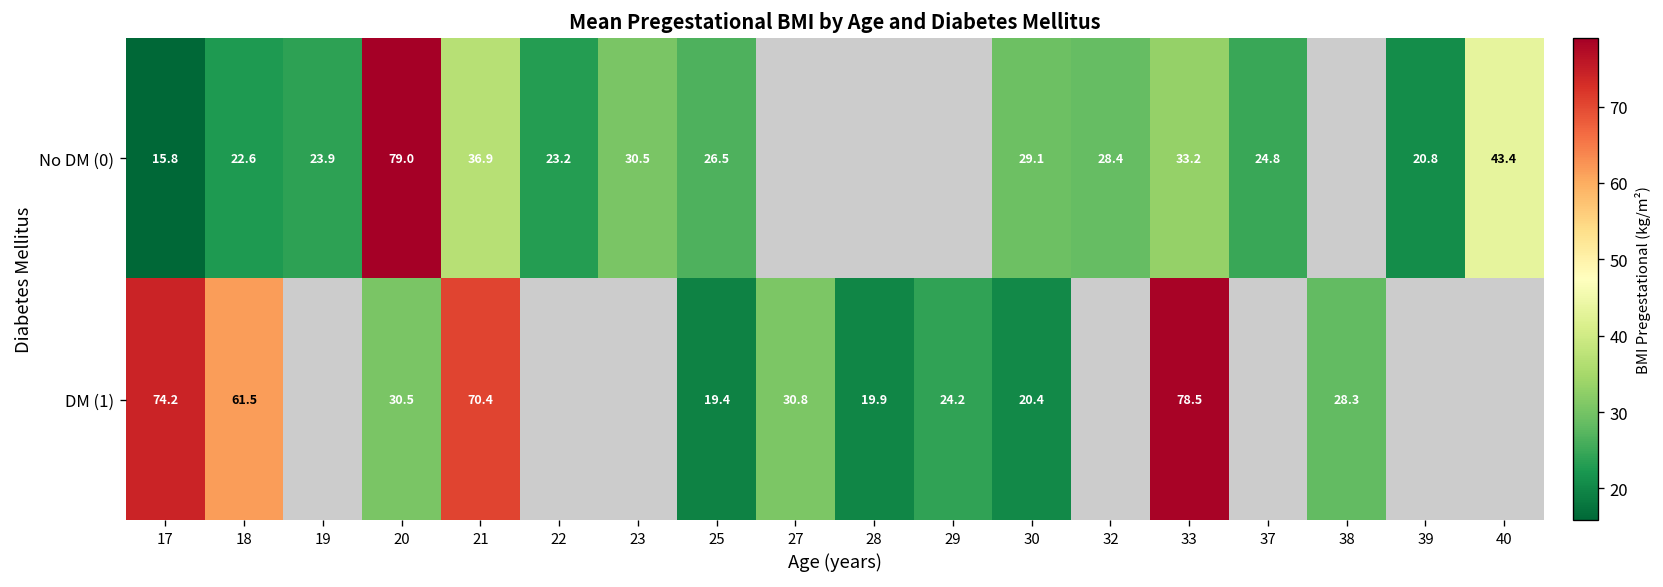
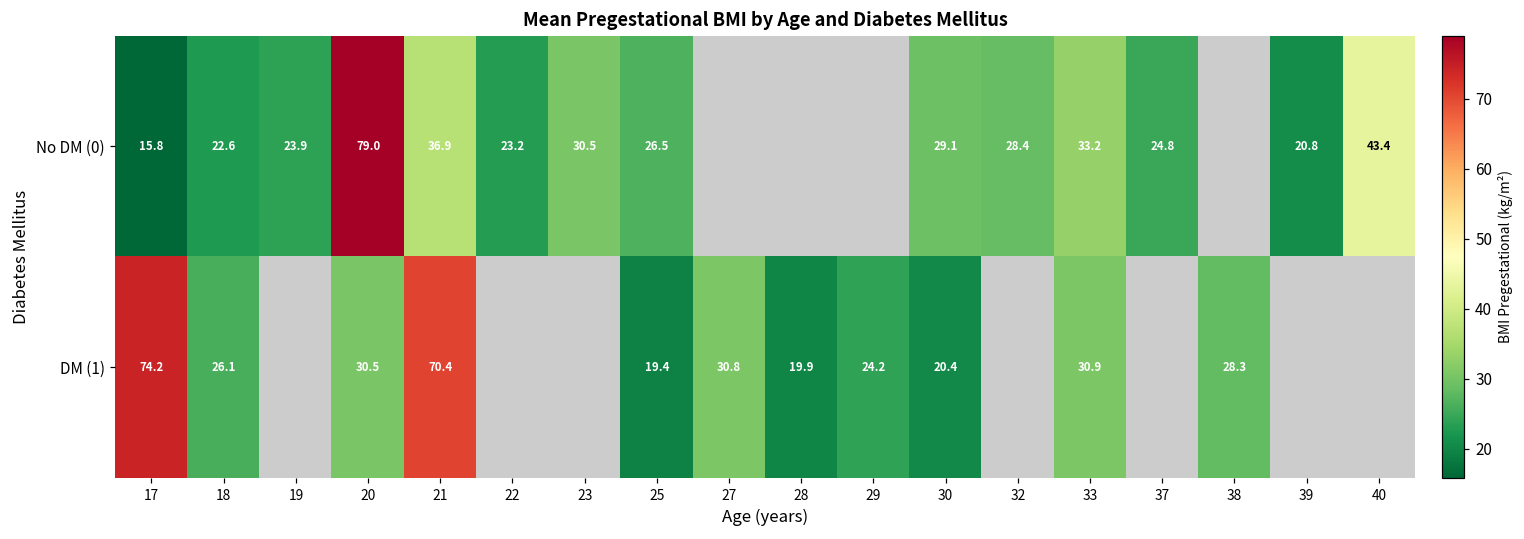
DM (1), 18: 61.5 -> 26.1
DM (1), 33: 78.5 -> 30.9
